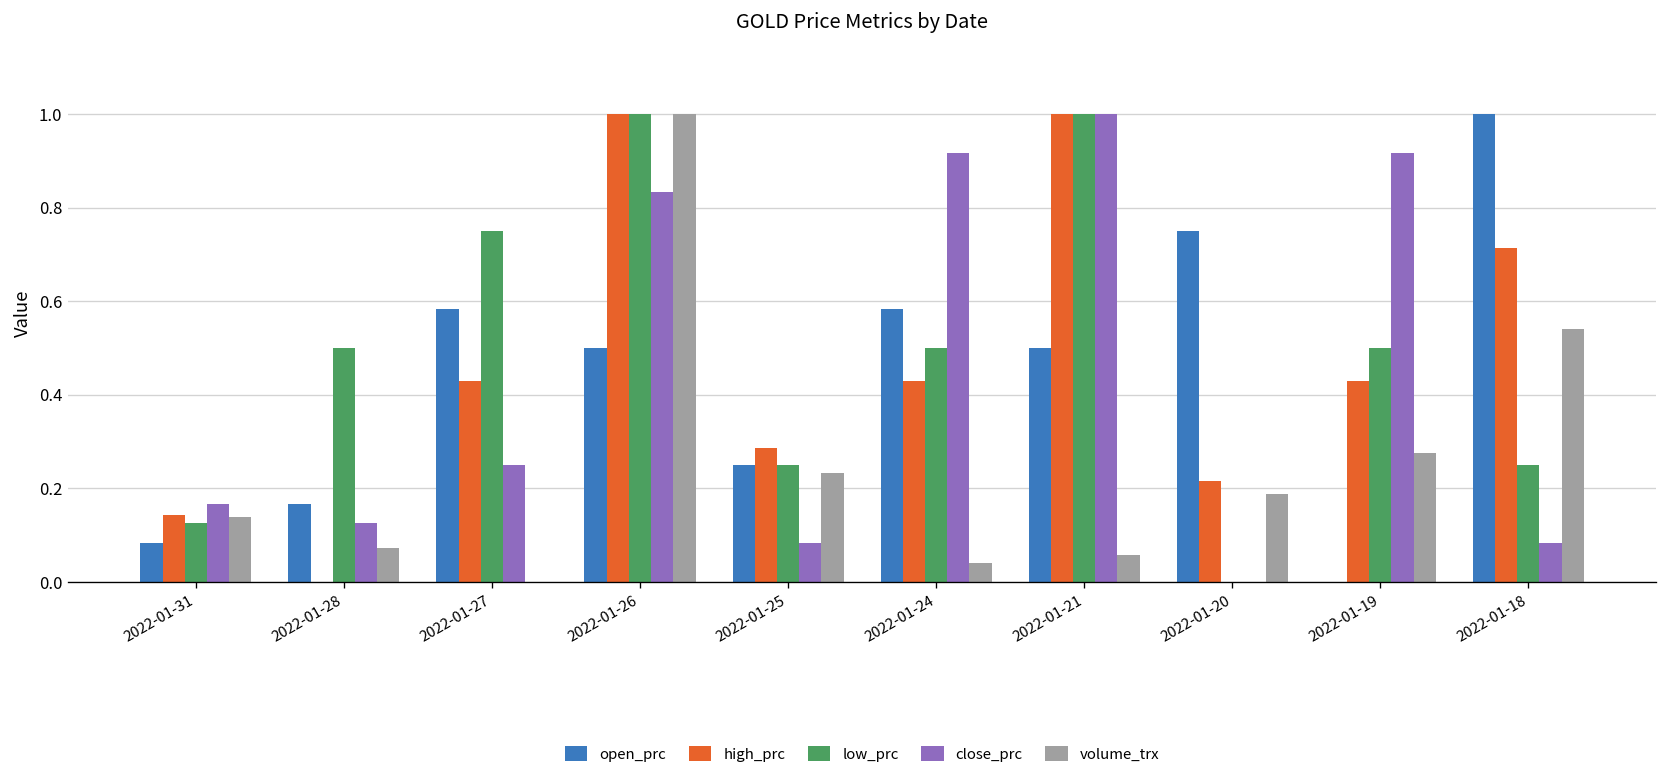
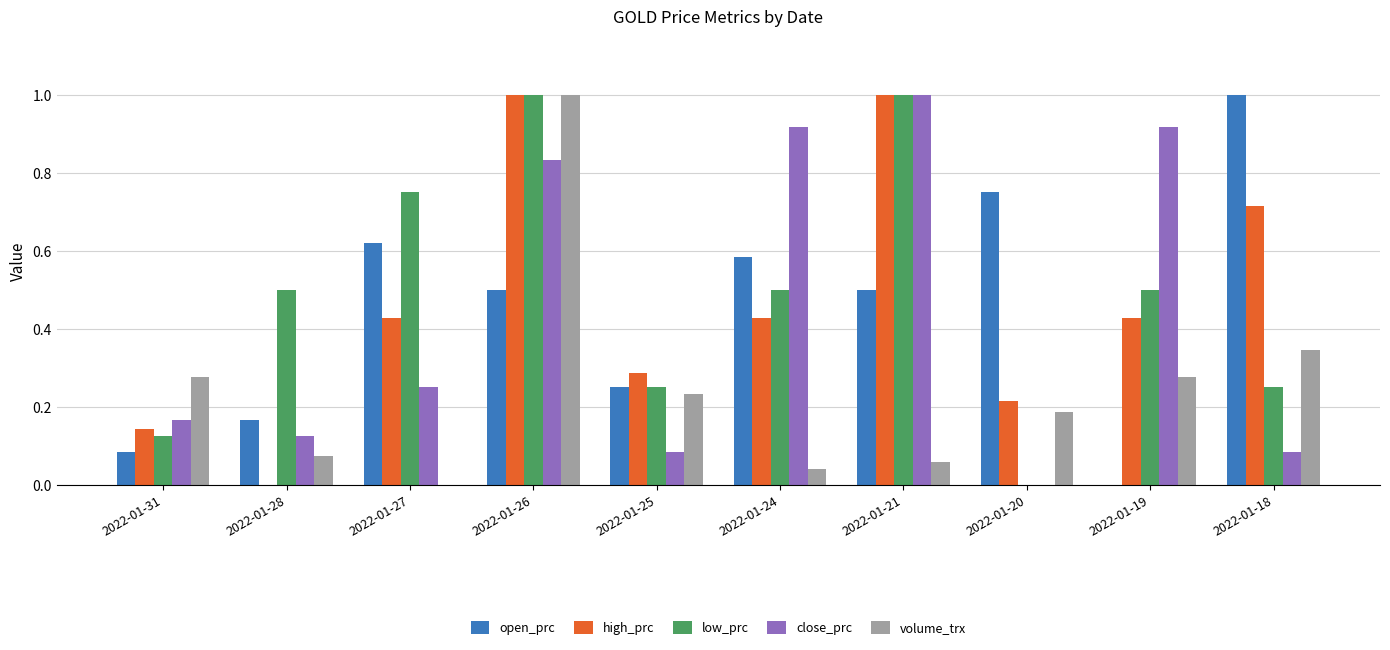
volume_trx, 2022-01-31: 0.14 -> 0.28
open_prc, 2022-01-27: 0.58 -> 0.62
volume_trx, 2022-01-18: 0.54 -> 0.35
